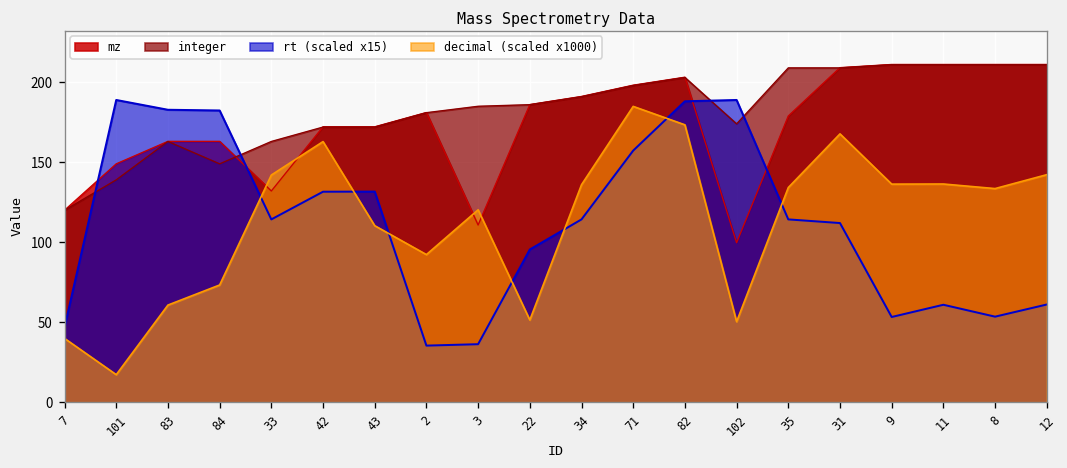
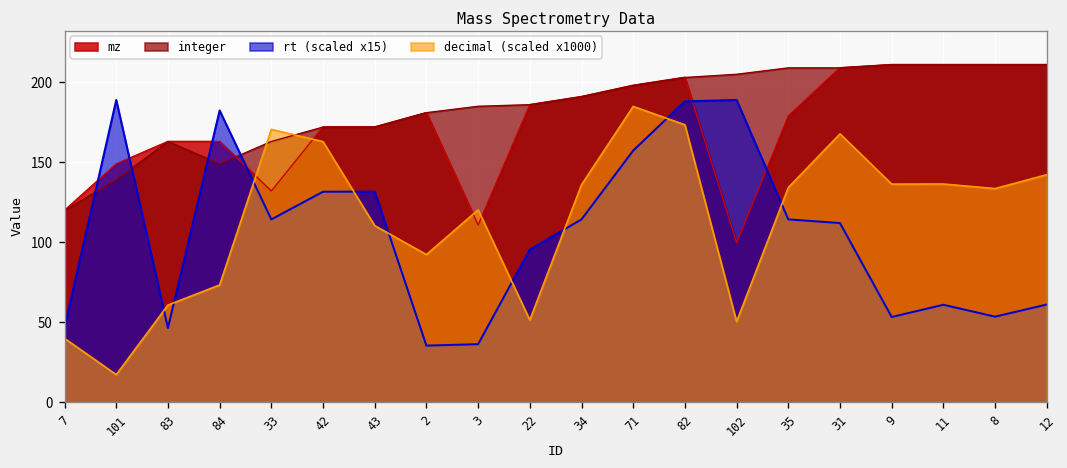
rt (scaled x15), 83: 183 -> 46
decimal (scaled x1000), 33: 142 -> 171
integer, 102: 174 -> 205
